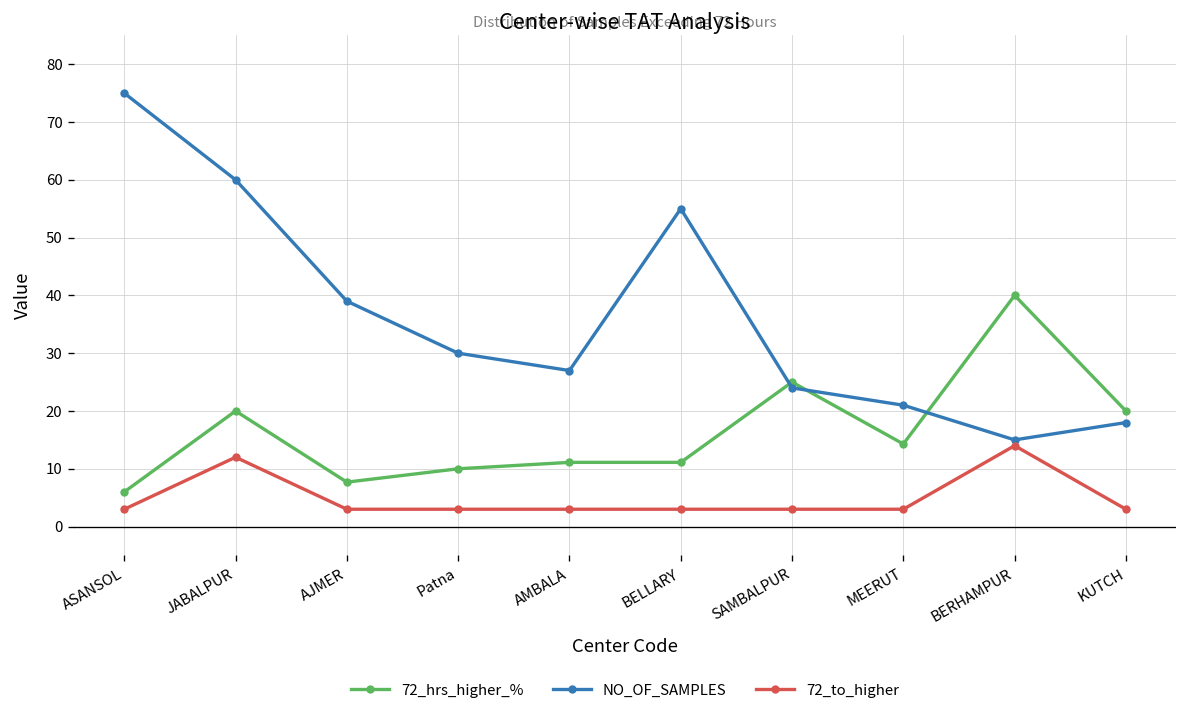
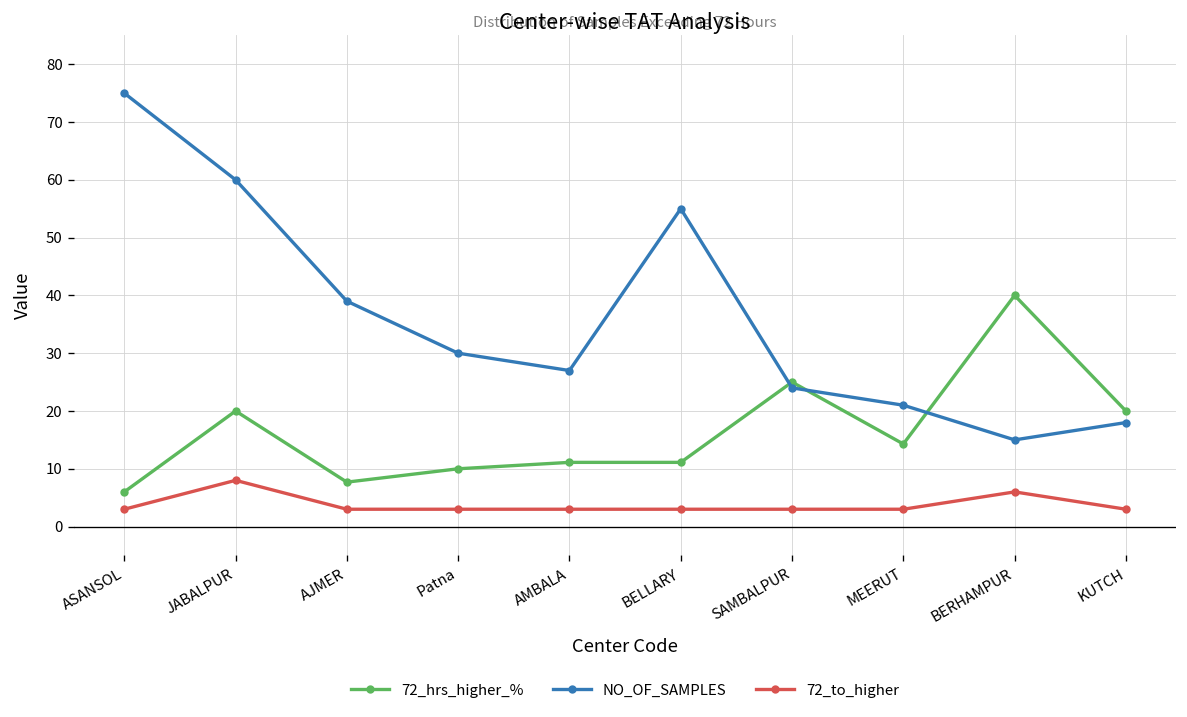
72_to_higher, JABALPUR: 12 -> 8
72_to_higher, BERHAMPUR: 14 -> 6
